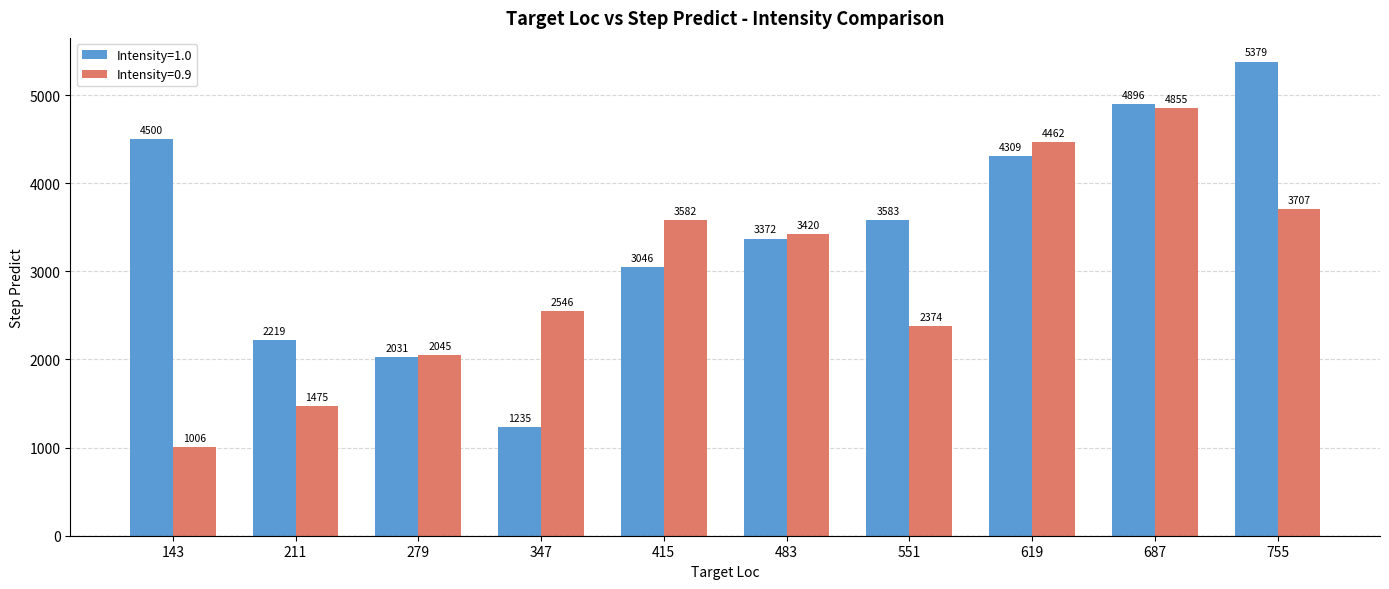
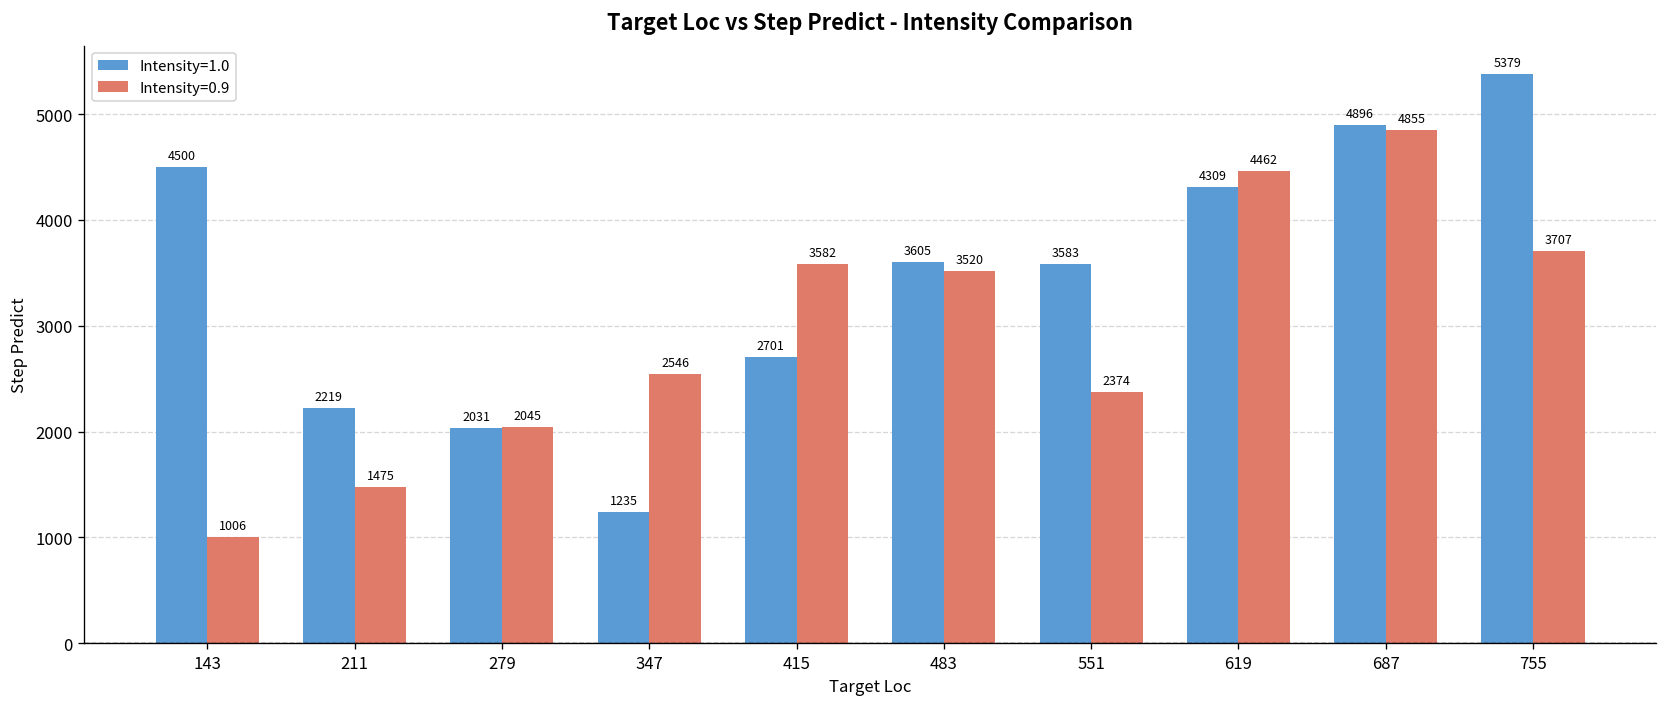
Intensity=1.0, 415: 3046 -> 2701
Intensity=1.0, 483: 3372 -> 3605
Intensity=0.9, 483: 3420 -> 3520
